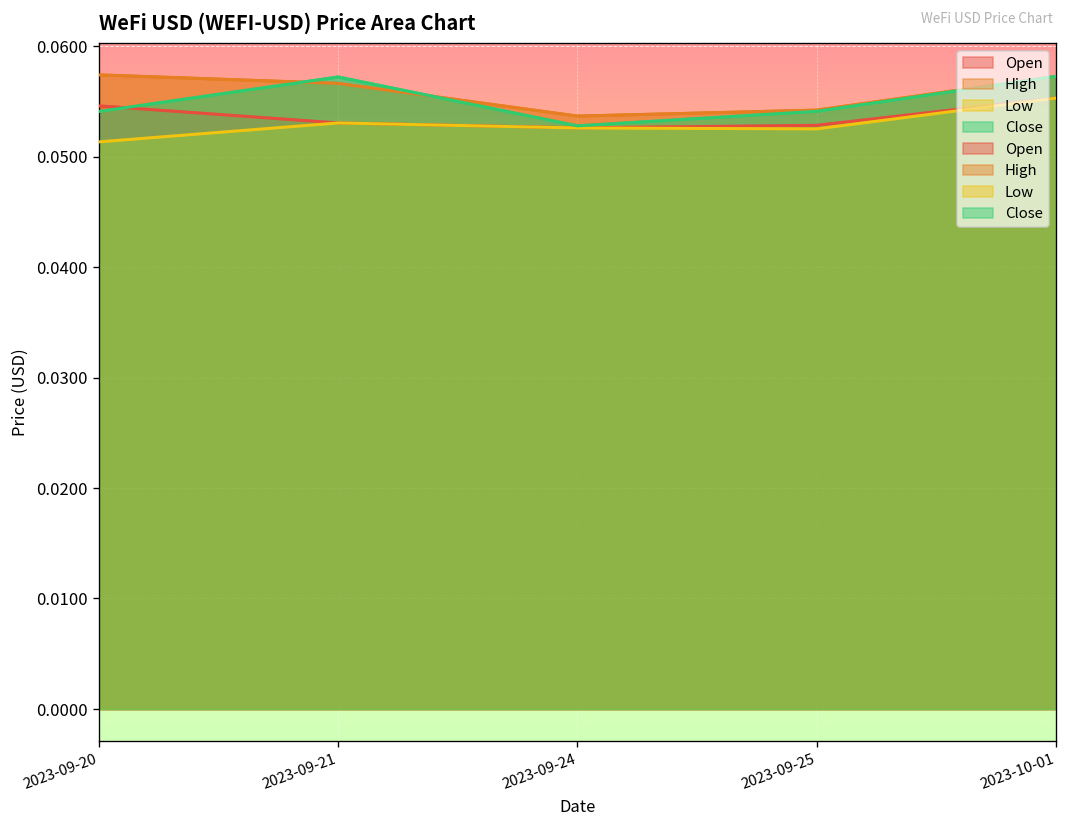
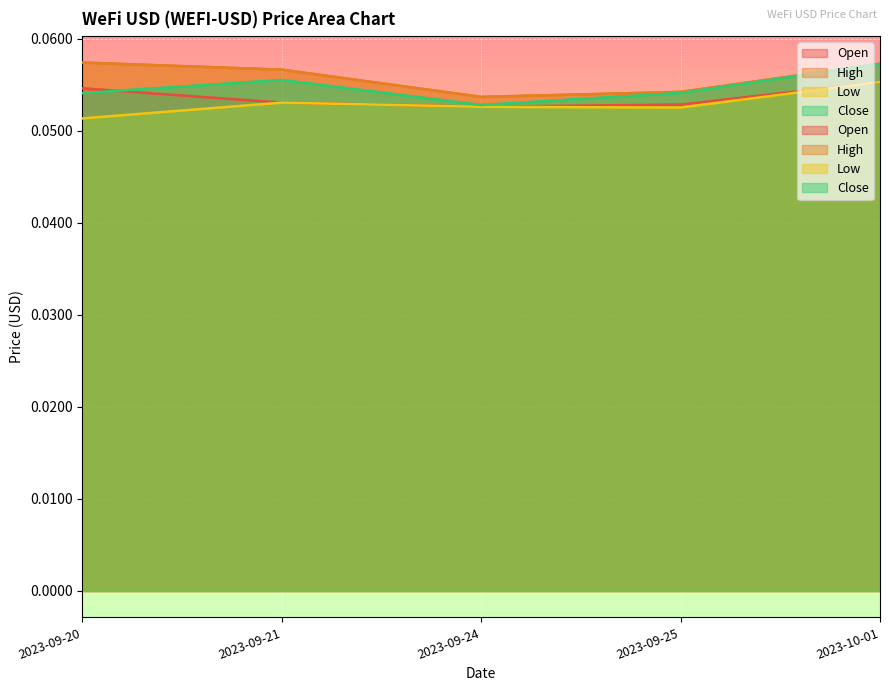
Close, 2023-09-21: 0.057 -> 0.055
